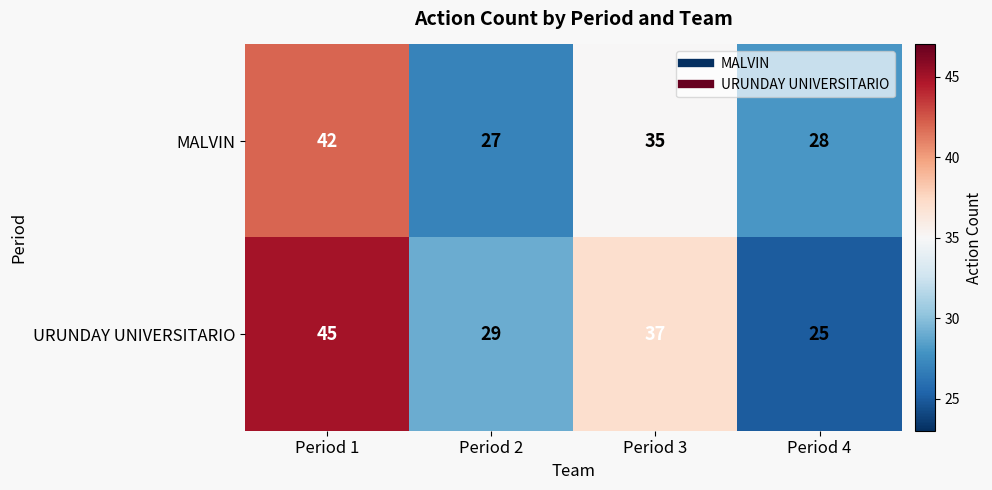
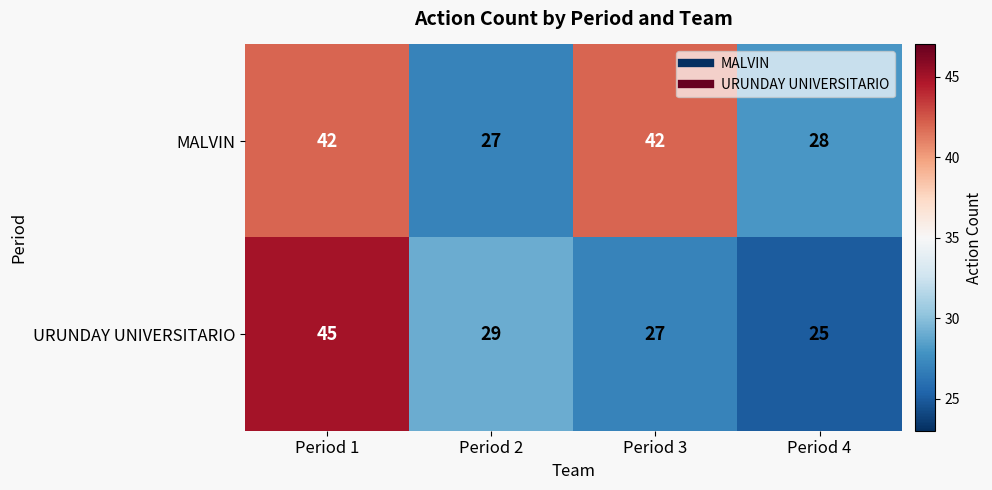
MALVIN, Period 3: 35 -> 42
URUNDAY UNIVERSITARIO, Period 3: 37 -> 27
